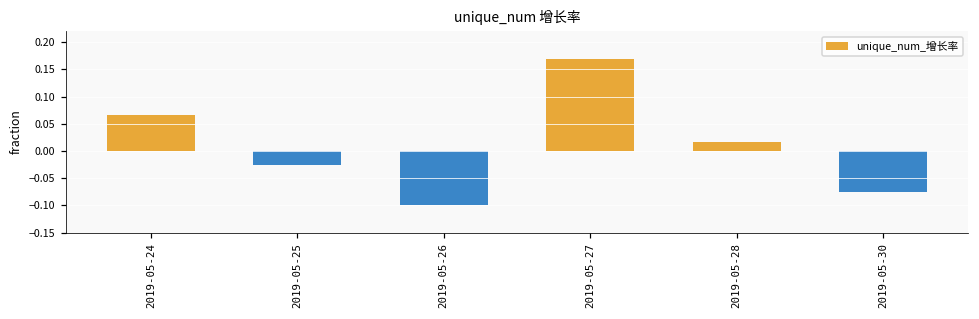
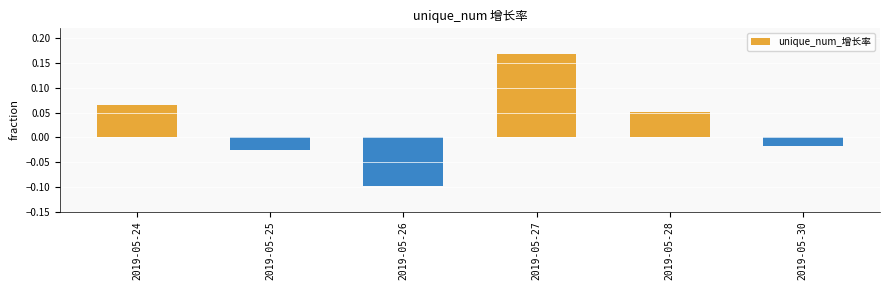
2019-05-28: 0.02 -> 0.05
2019-05-30: -0.08 -> -0.02
